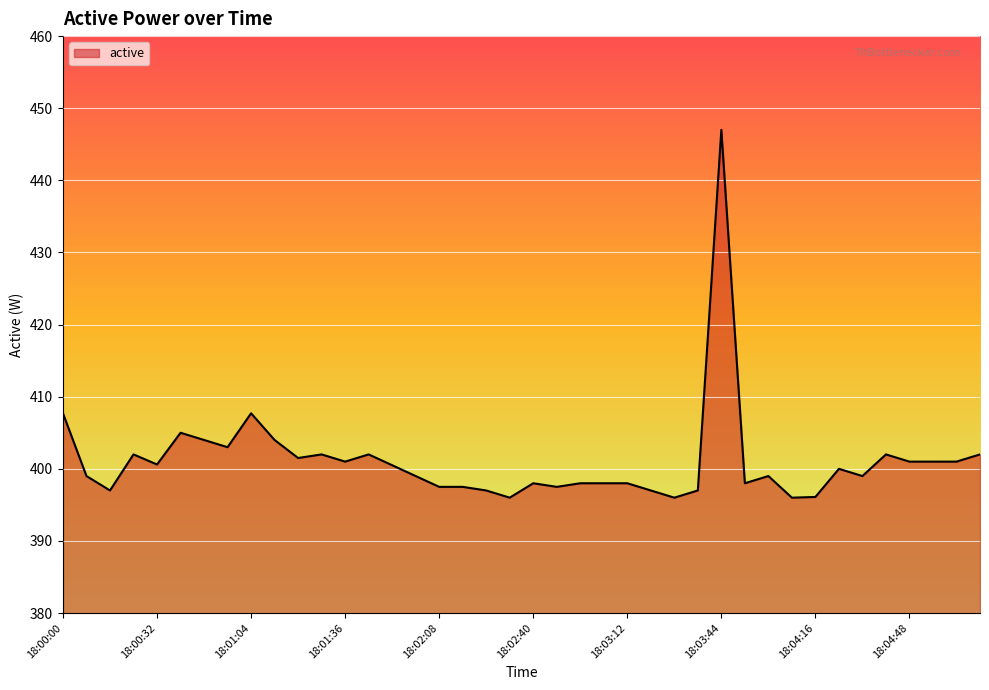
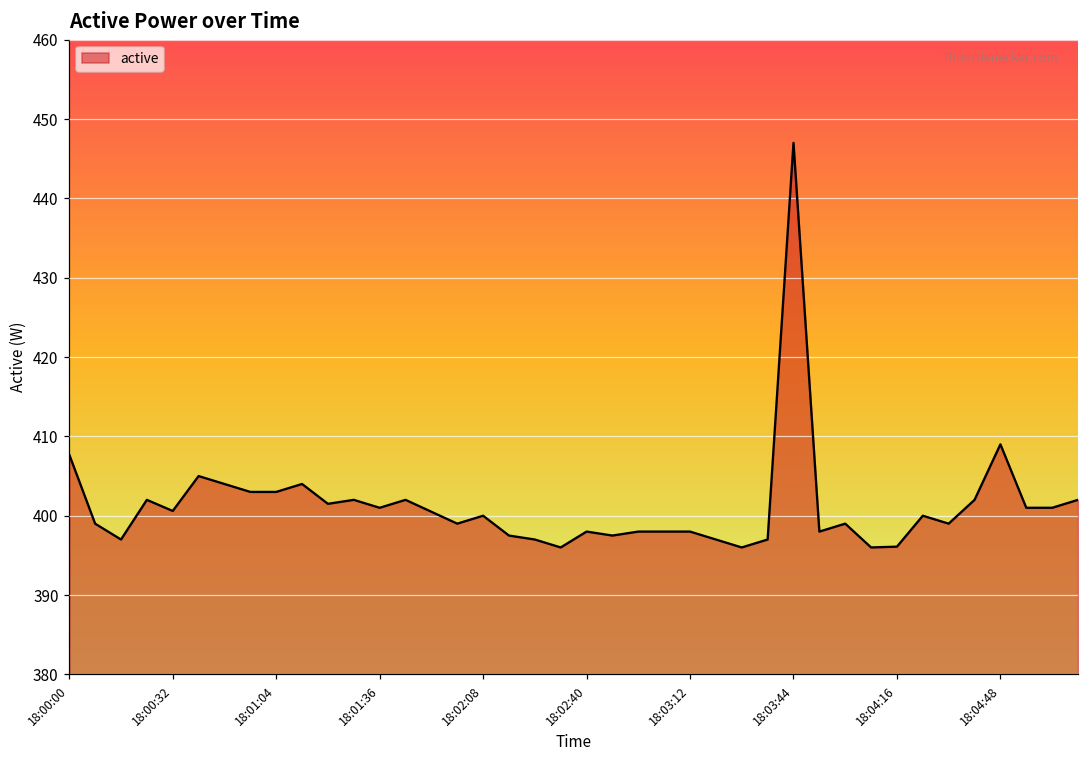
18:01:04: 408 -> 403
18:02:08: 398 -> 400
18:04:48: 401 -> 409
